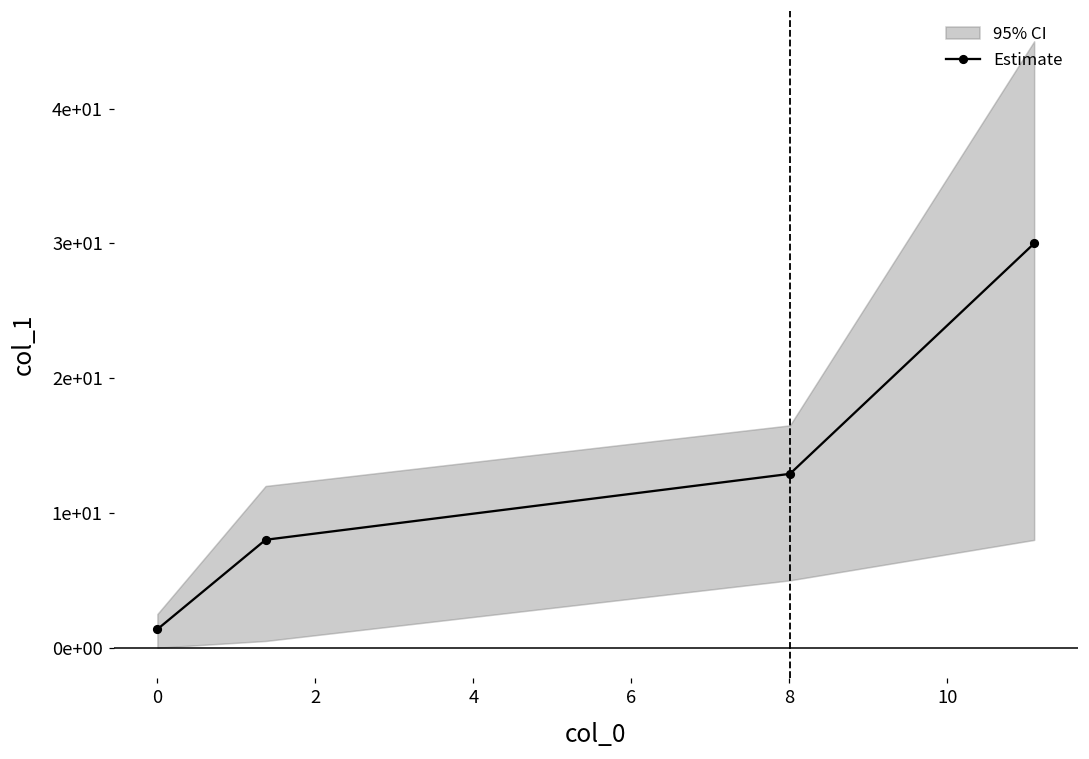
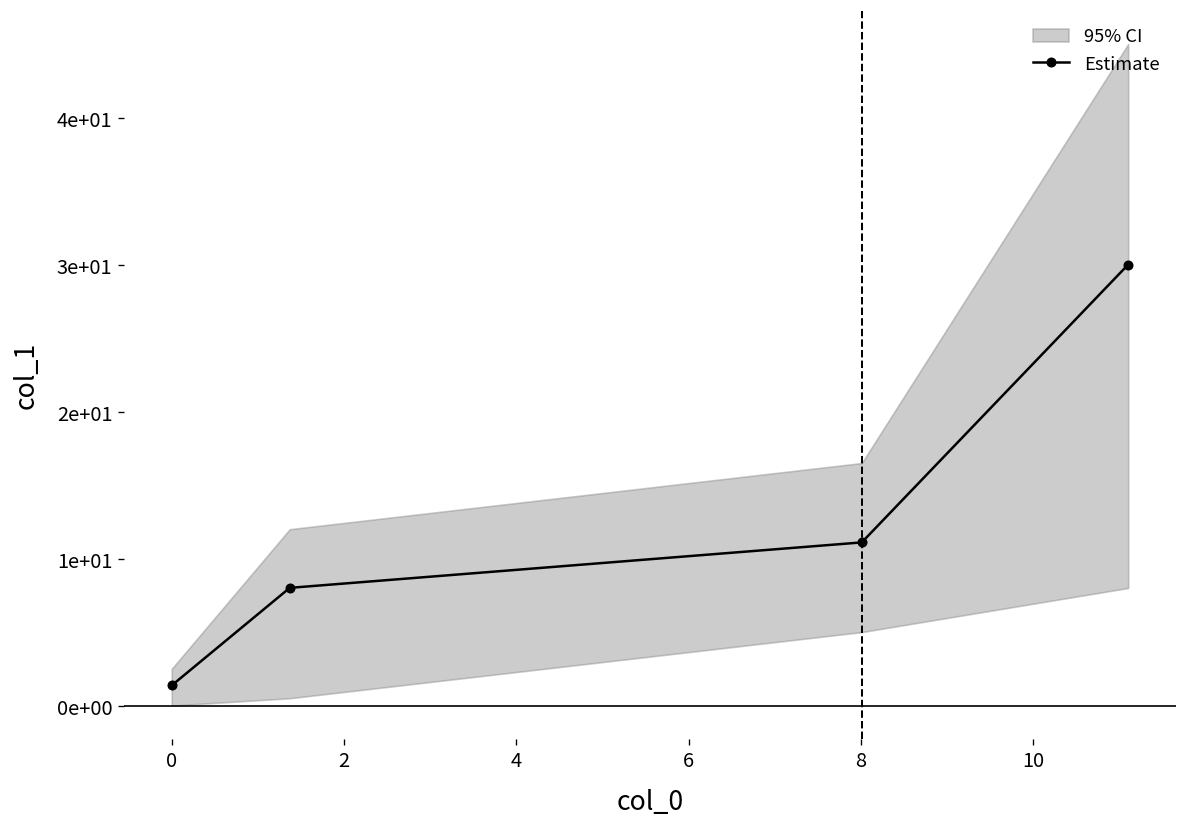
Estimate, 8: 12.9 -> 11.1
